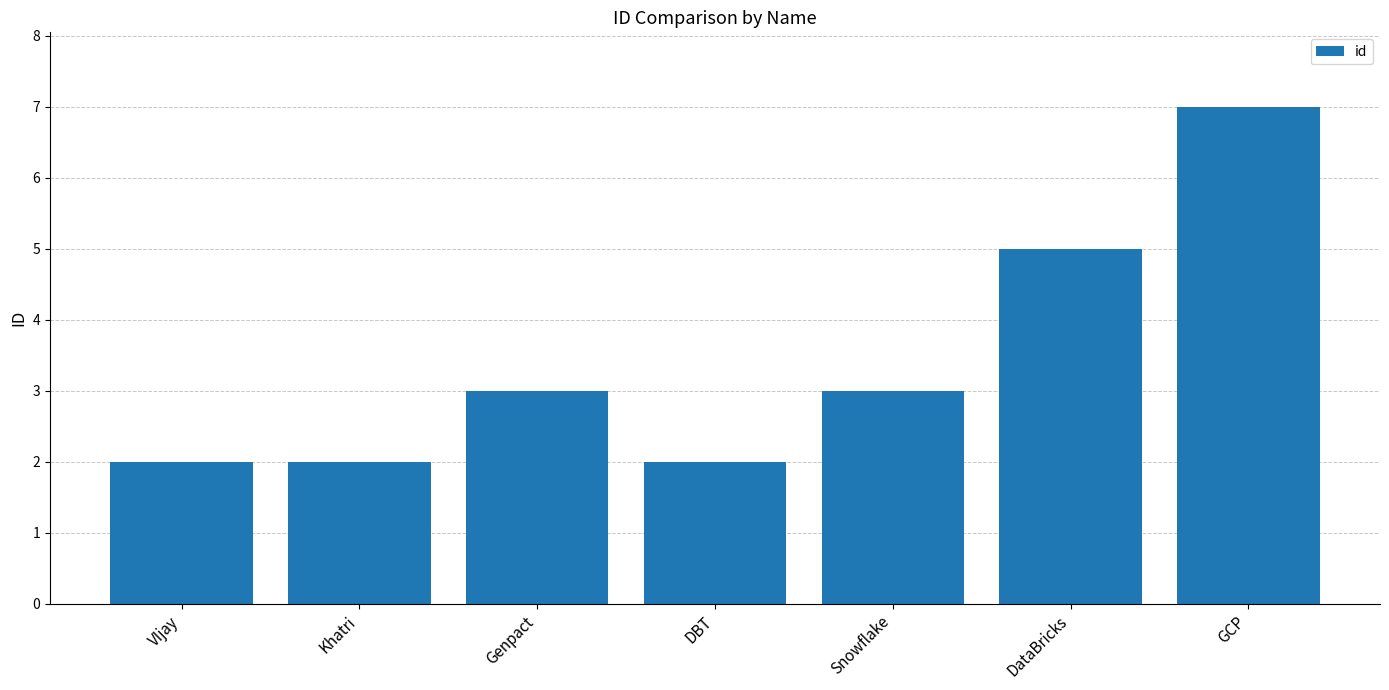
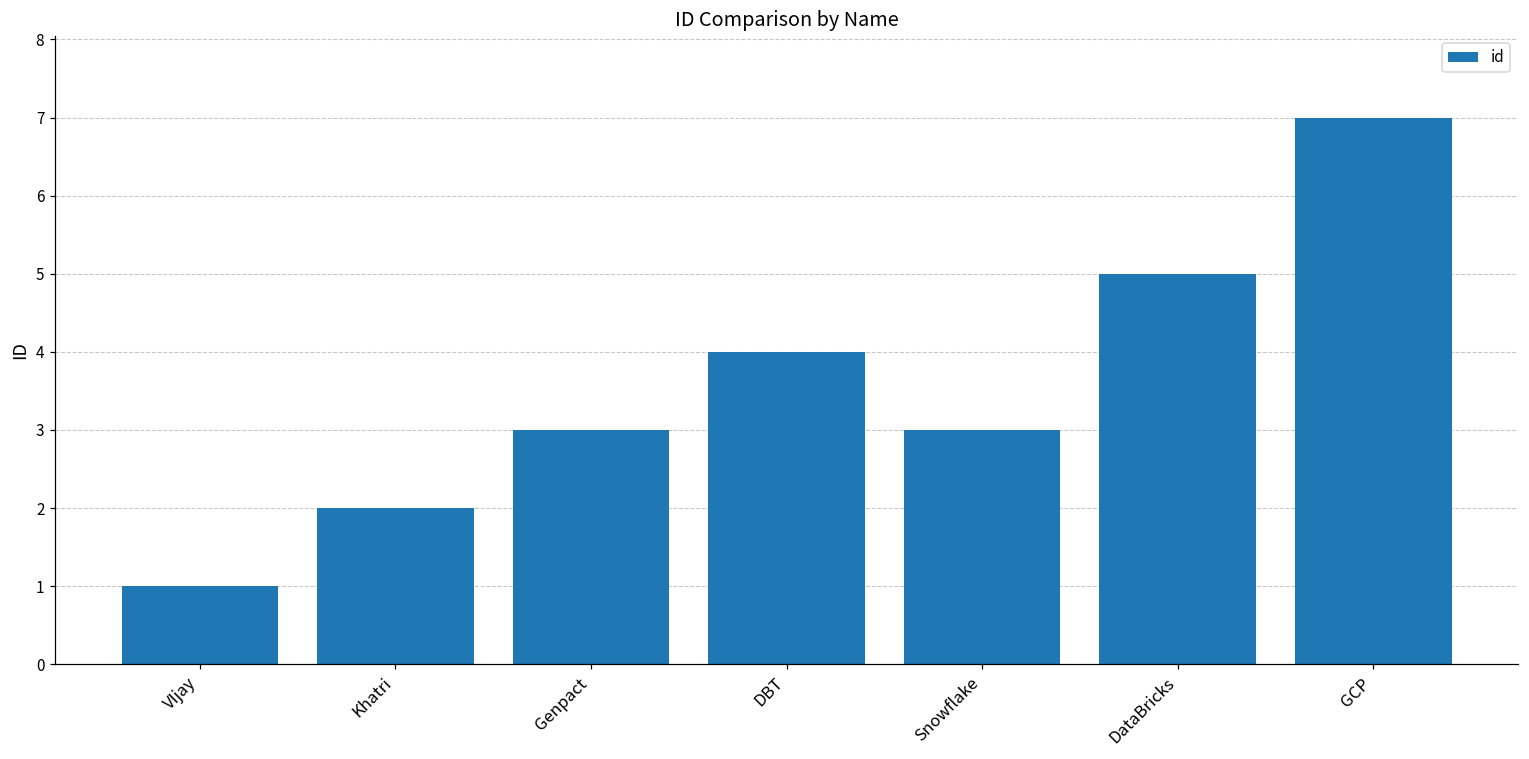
VIjay: 2 -> 1
DBT: 2 -> 4
